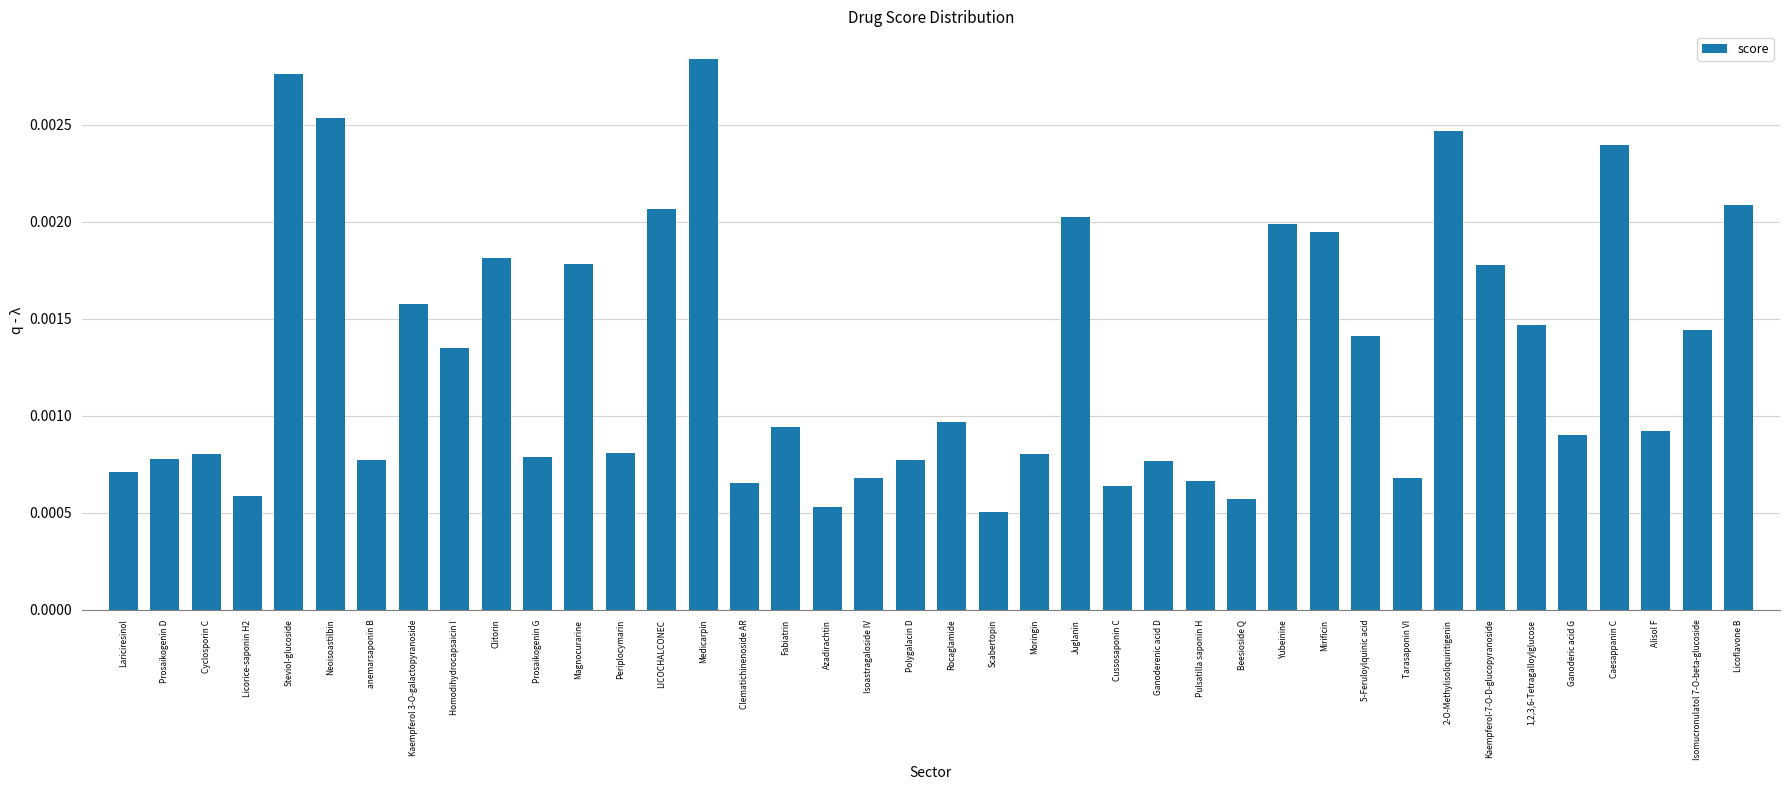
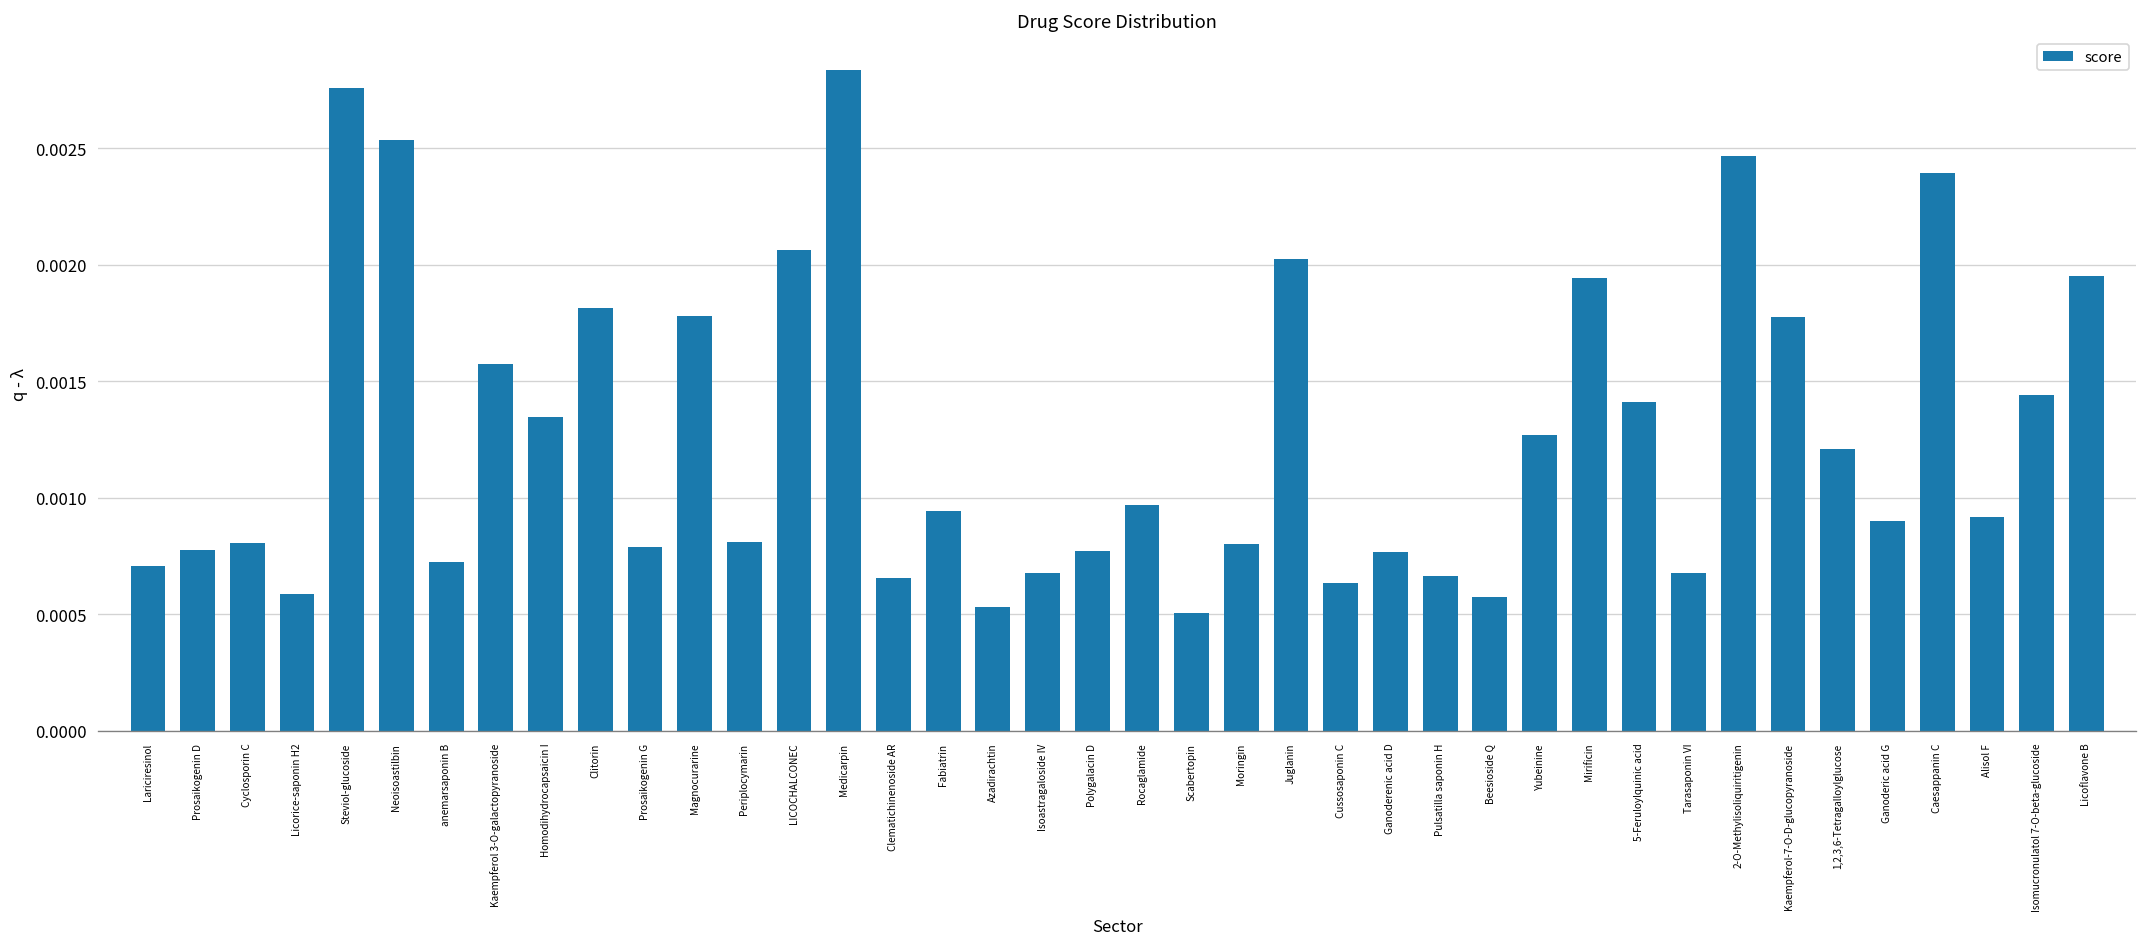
anemarsaponin B: 0.00077 -> 0.00073
Yubeinine: 0.00199 -> 0.00127
1,2,3,6-Tetragalloylglucose: 0.00147 -> 0.00121
Licoflavone B: 0.00208 -> 0.00195
